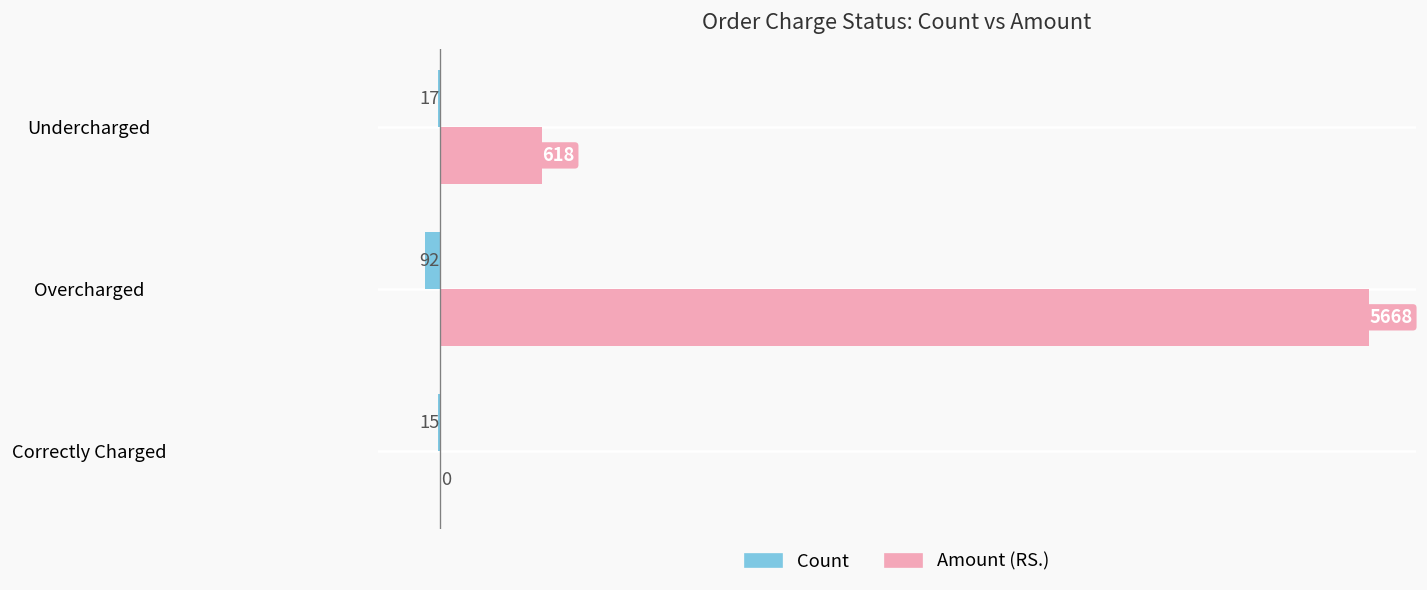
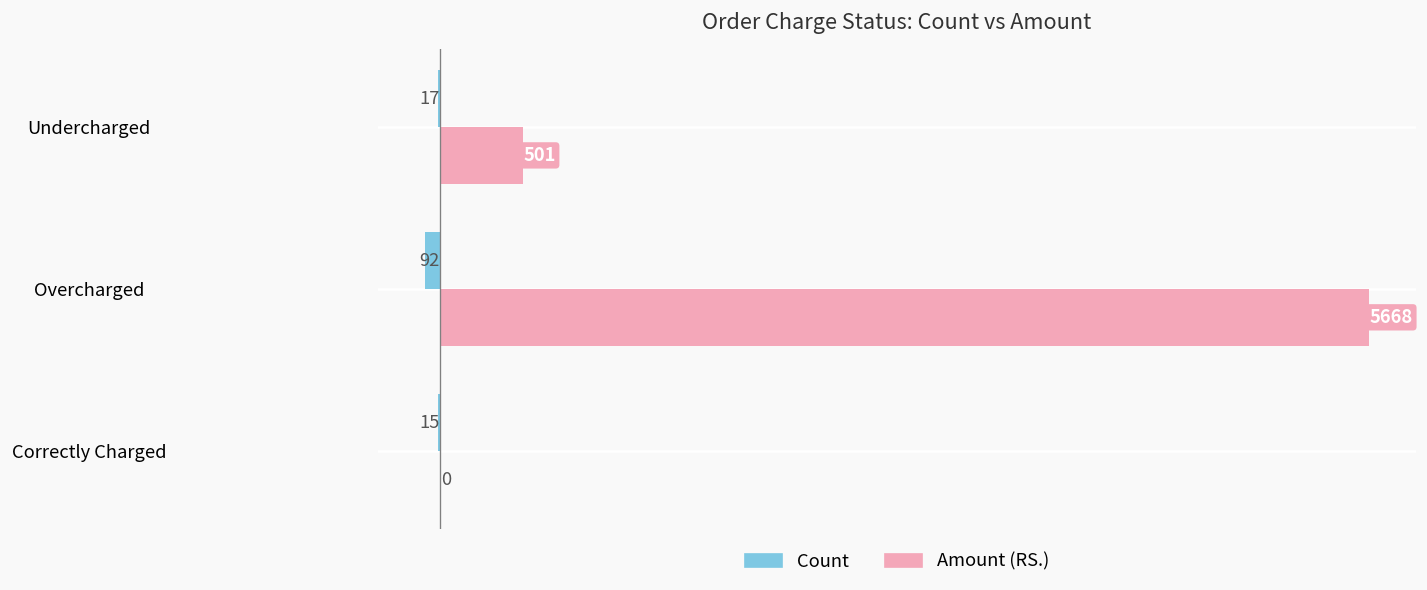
Amount (RS.), Undercharged: 618 -> 501
